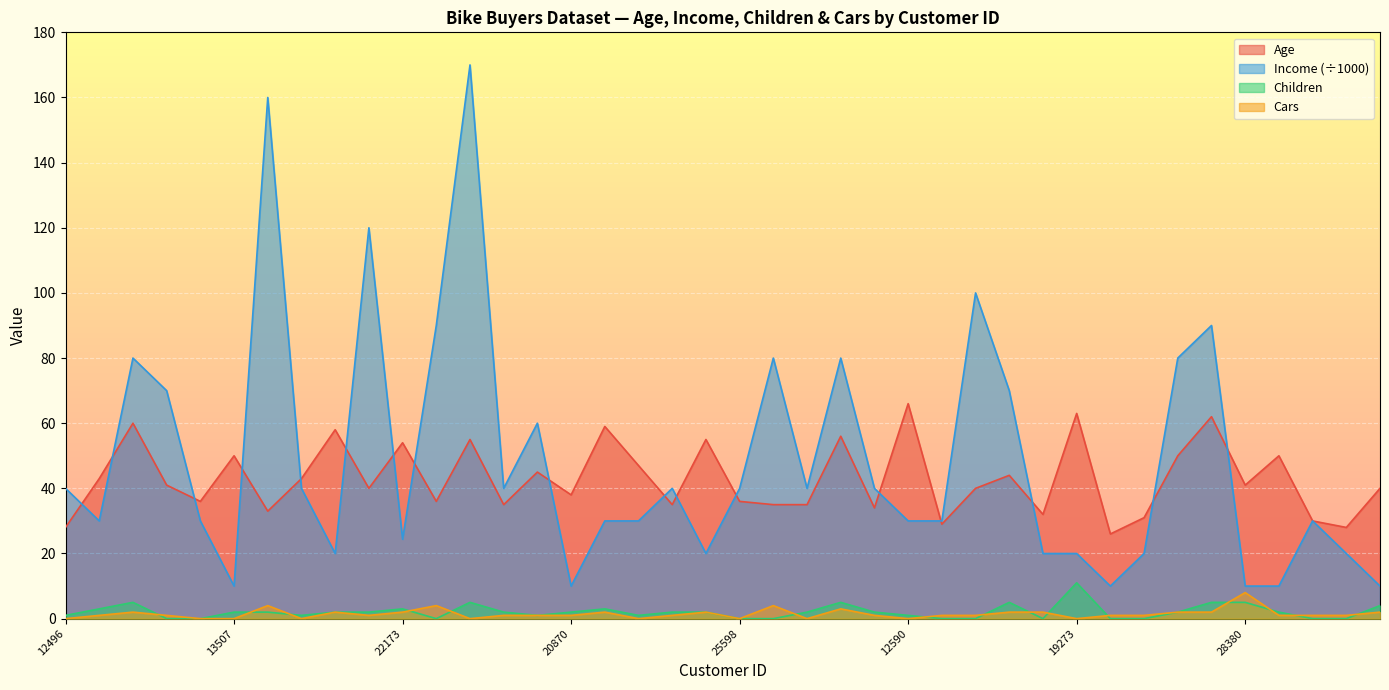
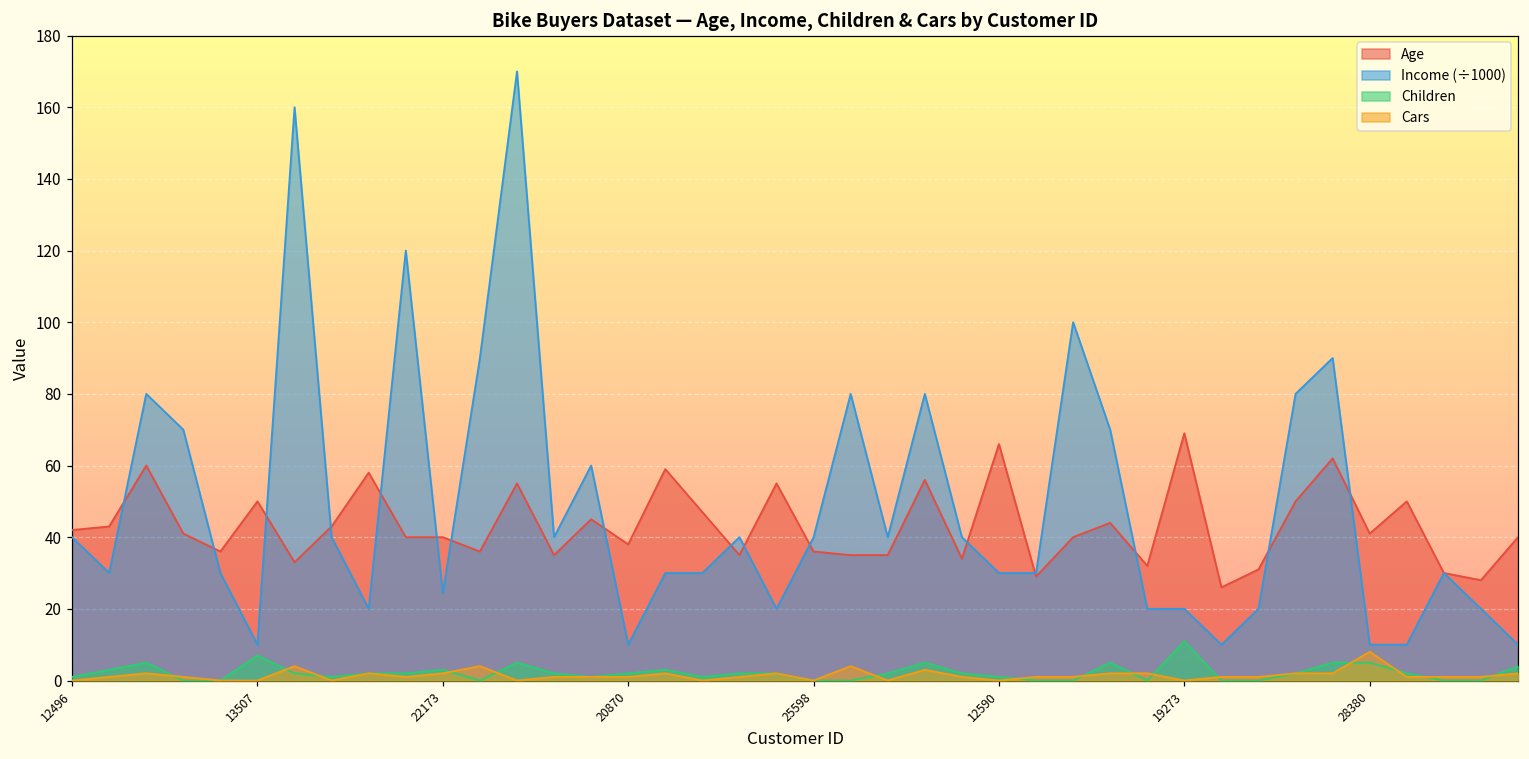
Age, 12496: 28 -> 42
Children, 13507: 2 -> 7
Age, 22173: 54 -> 40
Age, 19273: 63 -> 69
